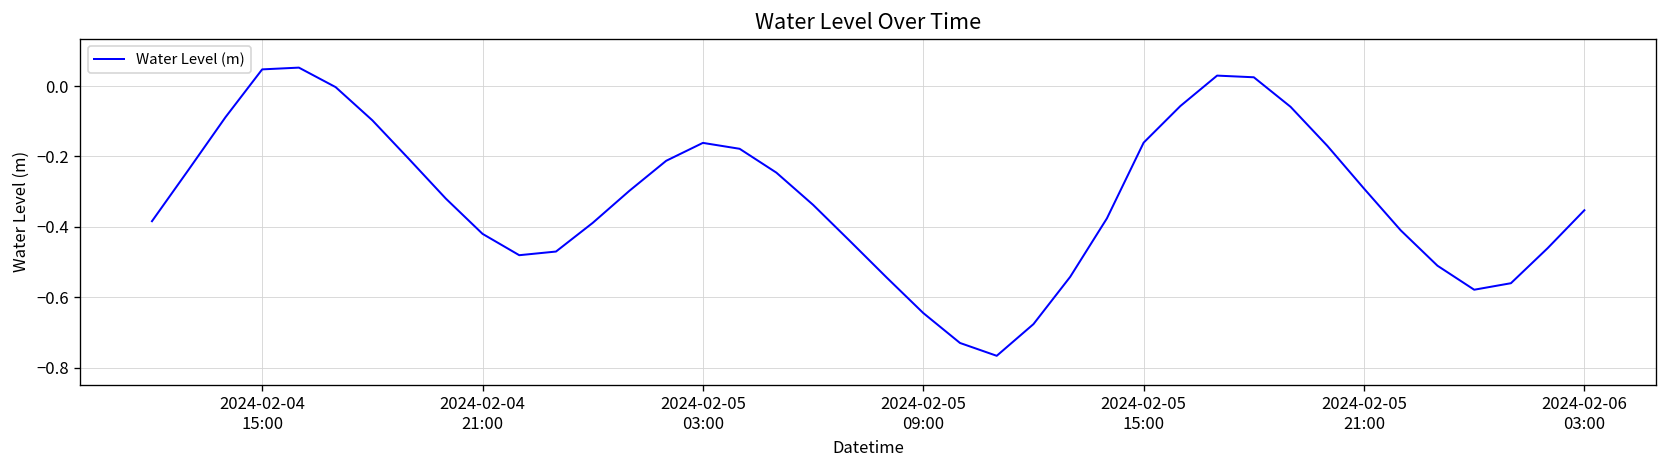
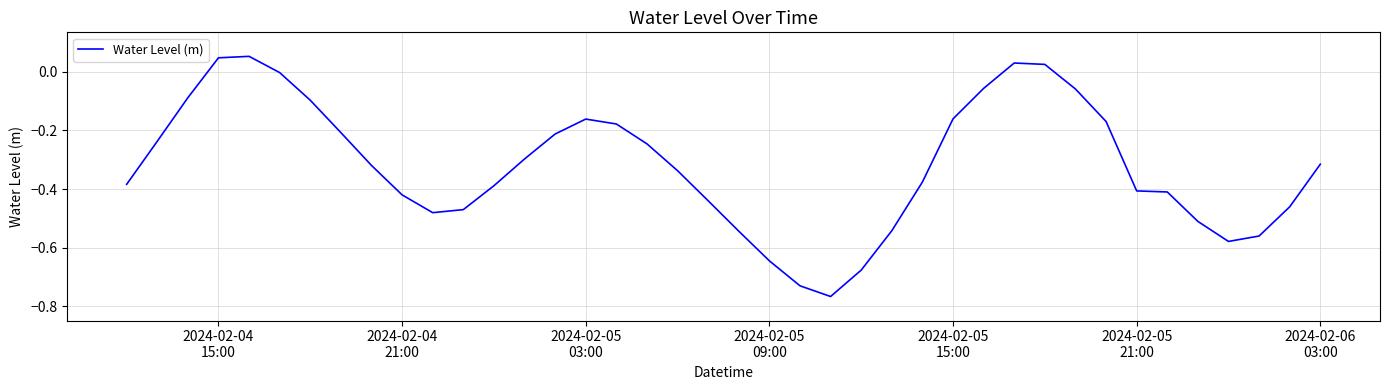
2024-02-05 21:00: -0.29 -> -0.41
2024-02-06 03:00: -0.35 -> -0.32
